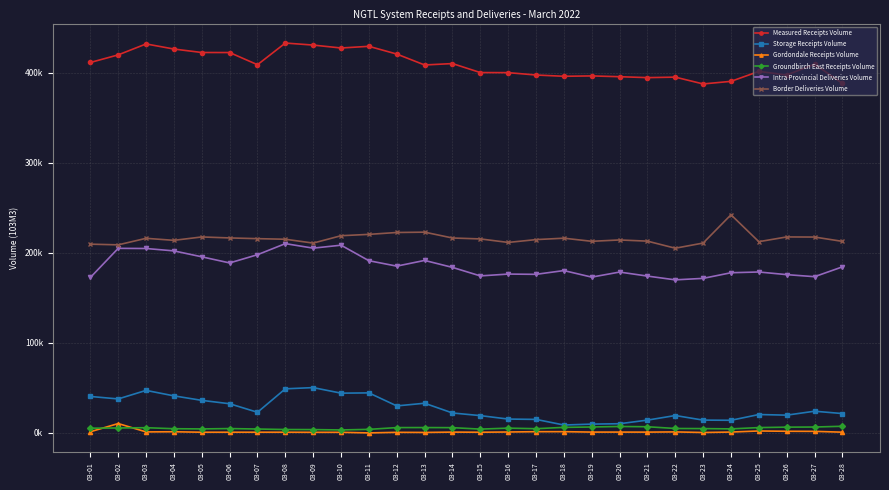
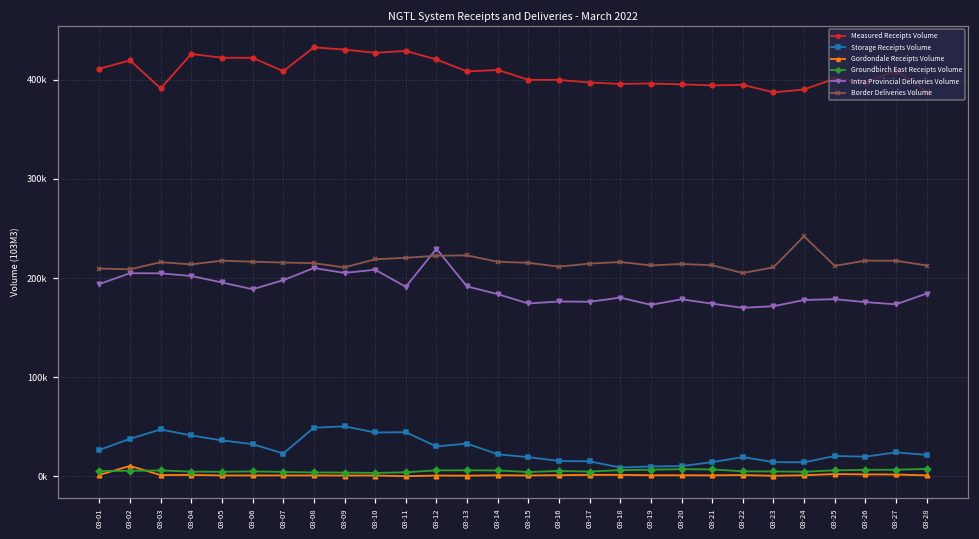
Storage Receipts Volume, 03-01: 40000 -> 30000
Intra Provincial Deliveries Volume, 03-01: 170000 -> 190000
Measured Receipts Volume, 03-03: 430000 -> 390000
Intra Provincial Deliveries Volume, 03-12: 190000 -> 230000
